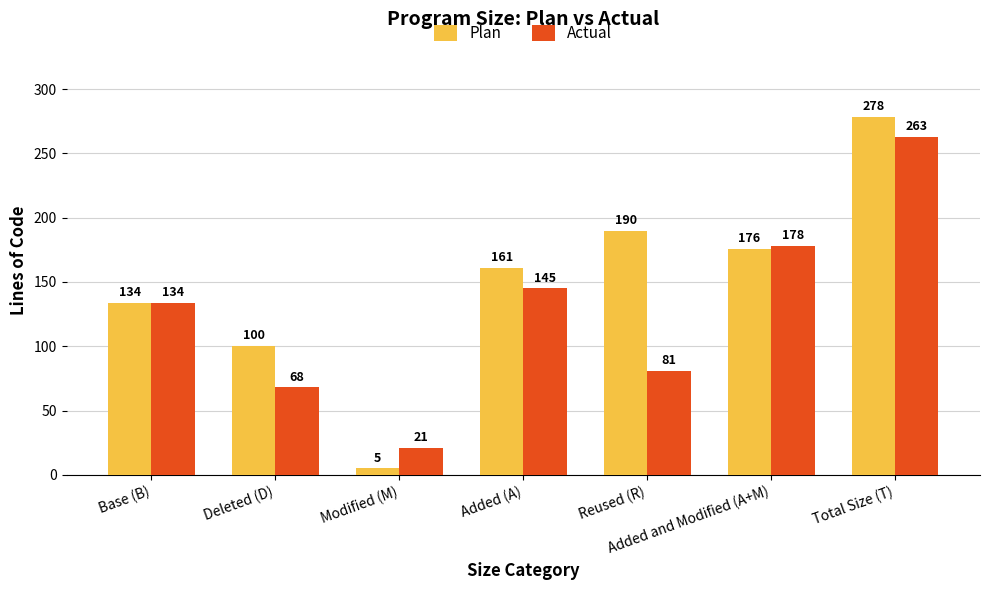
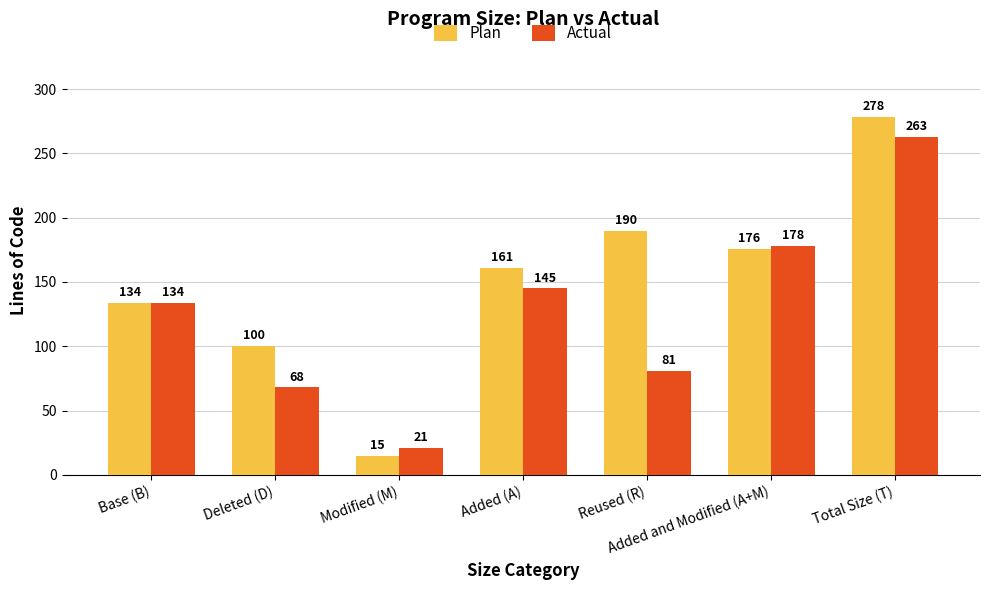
Plan, Modified (M): 5 -> 15
